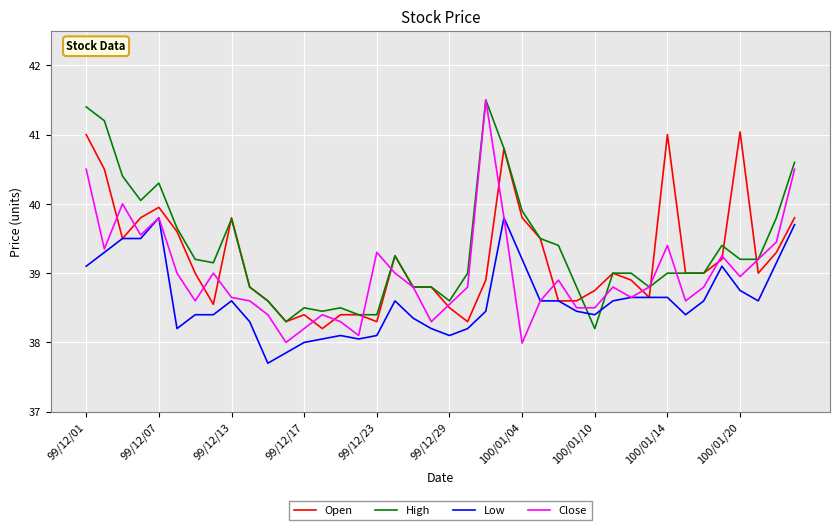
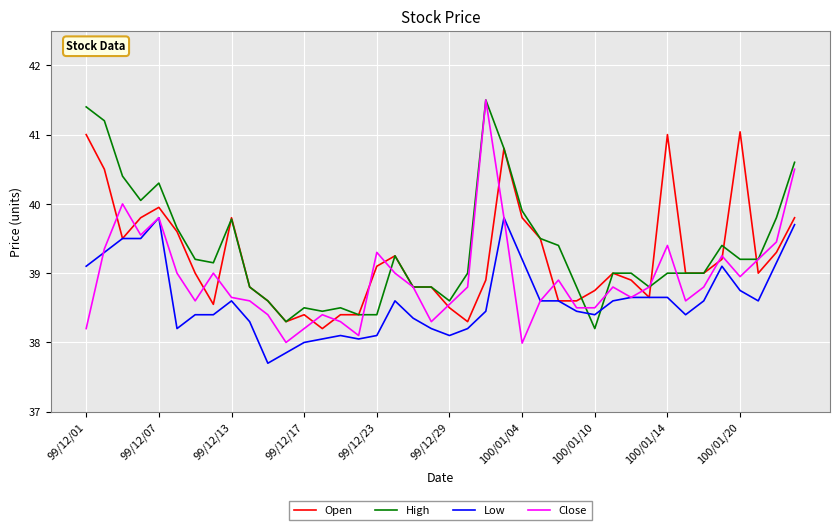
Close, 99/12/01: 40.5 -> 38.2
Open, 99/12/23: 38.3 -> 39.1
